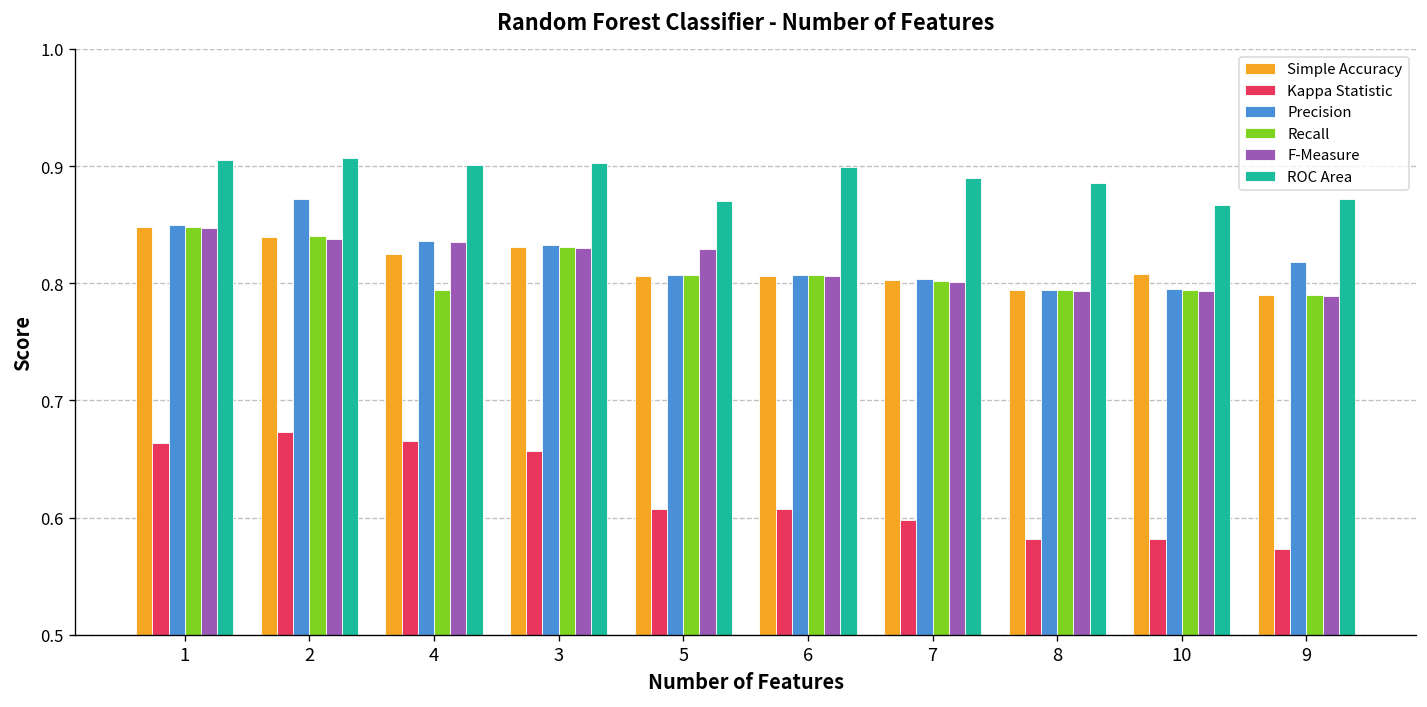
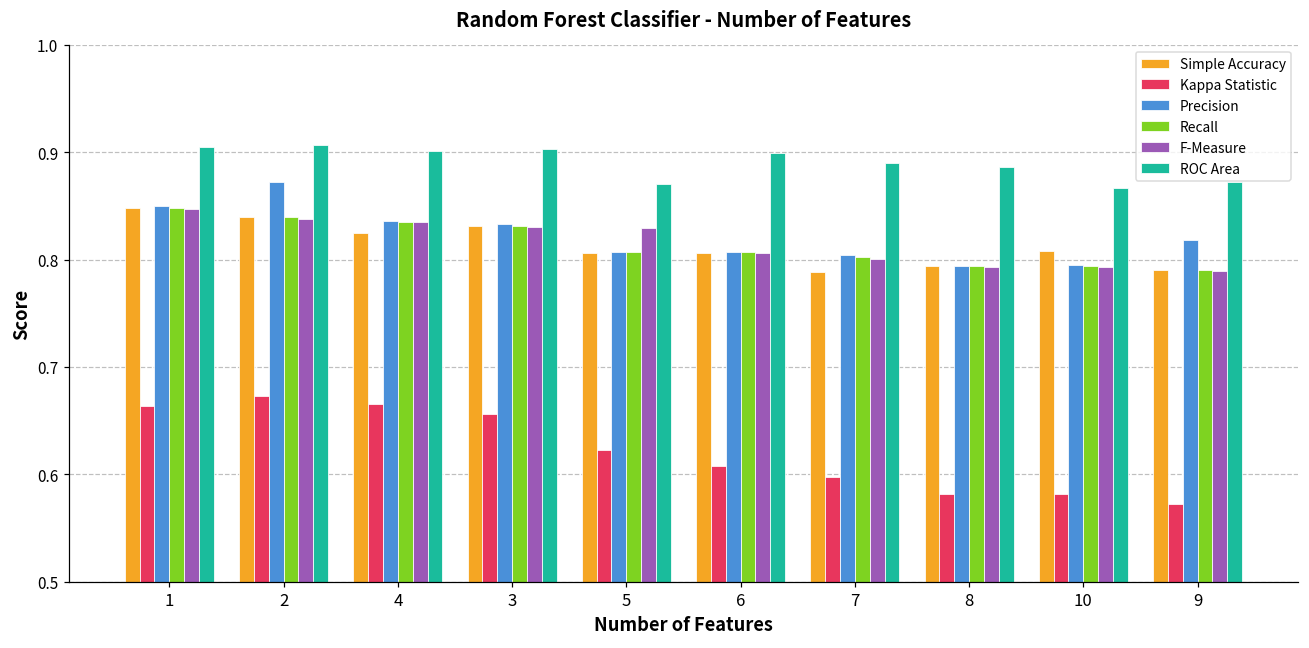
Recall, 4: 0.79 -> 0.84
Kappa Statistic, 5: 0.61 -> 0.62
Simple Accuracy, 7: 0.80 -> 0.79
